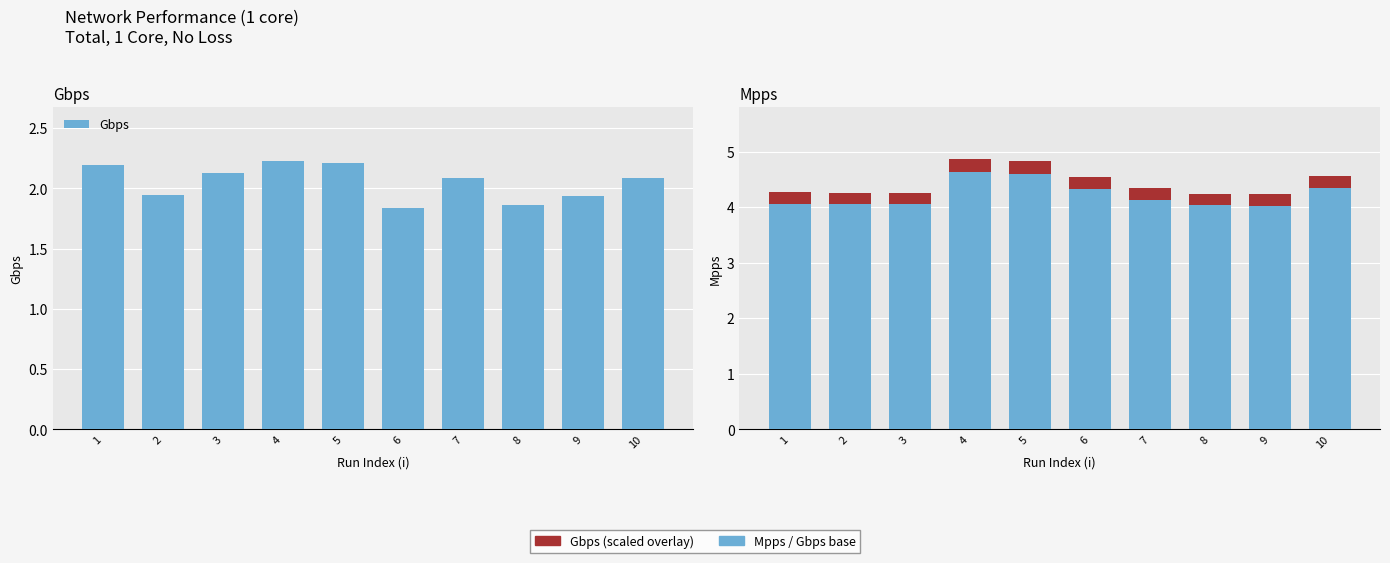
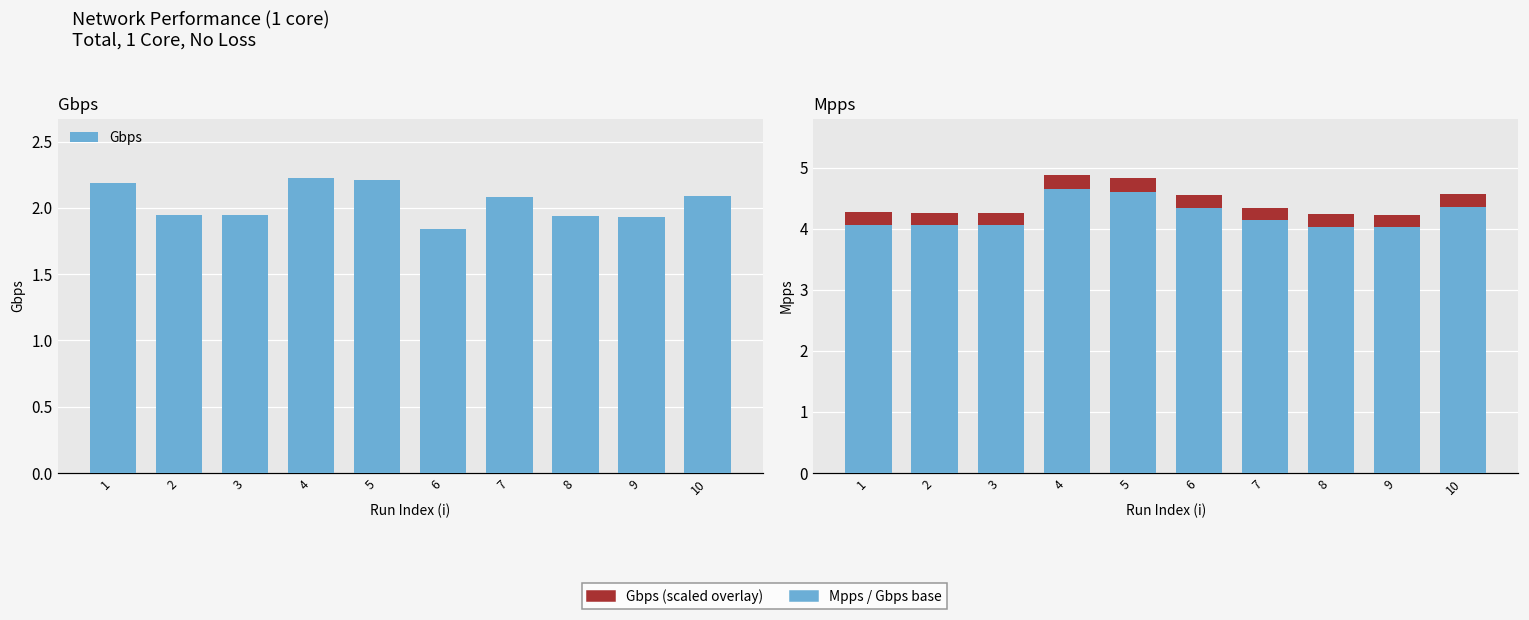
Gbps, 3: 2.12 -> 1.95
Gbps, 8: 1.86 -> 1.94
